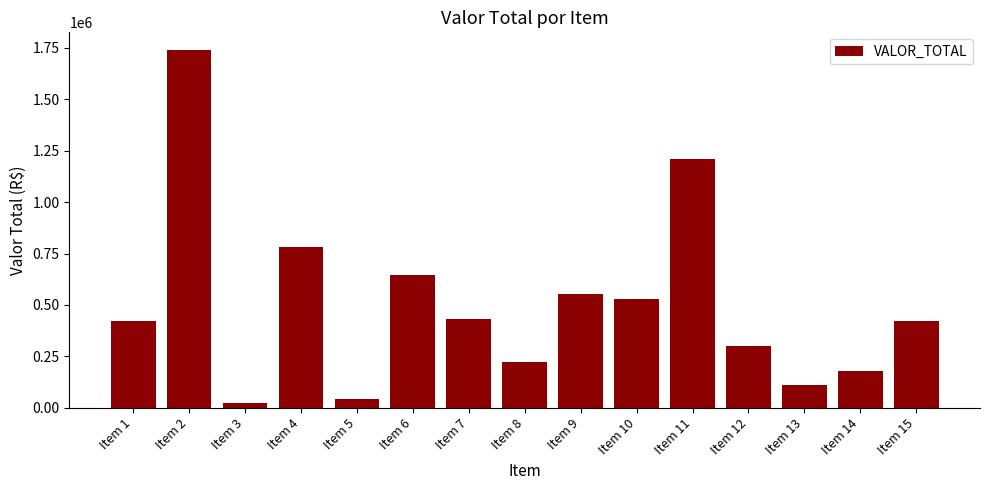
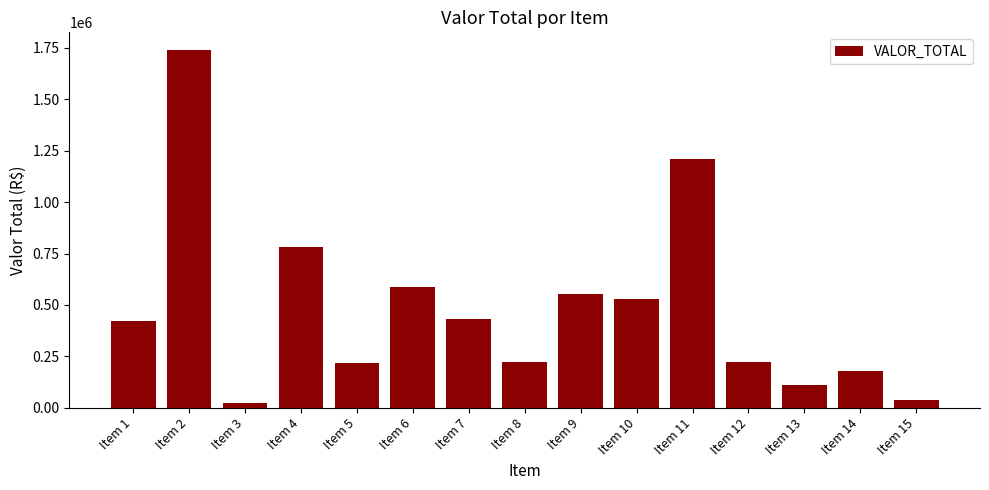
Item 5: 40000 -> 220000
Item 6: 640000 -> 590000
Item 12: 300000 -> 220000
Item 15: 420000 -> 40000
